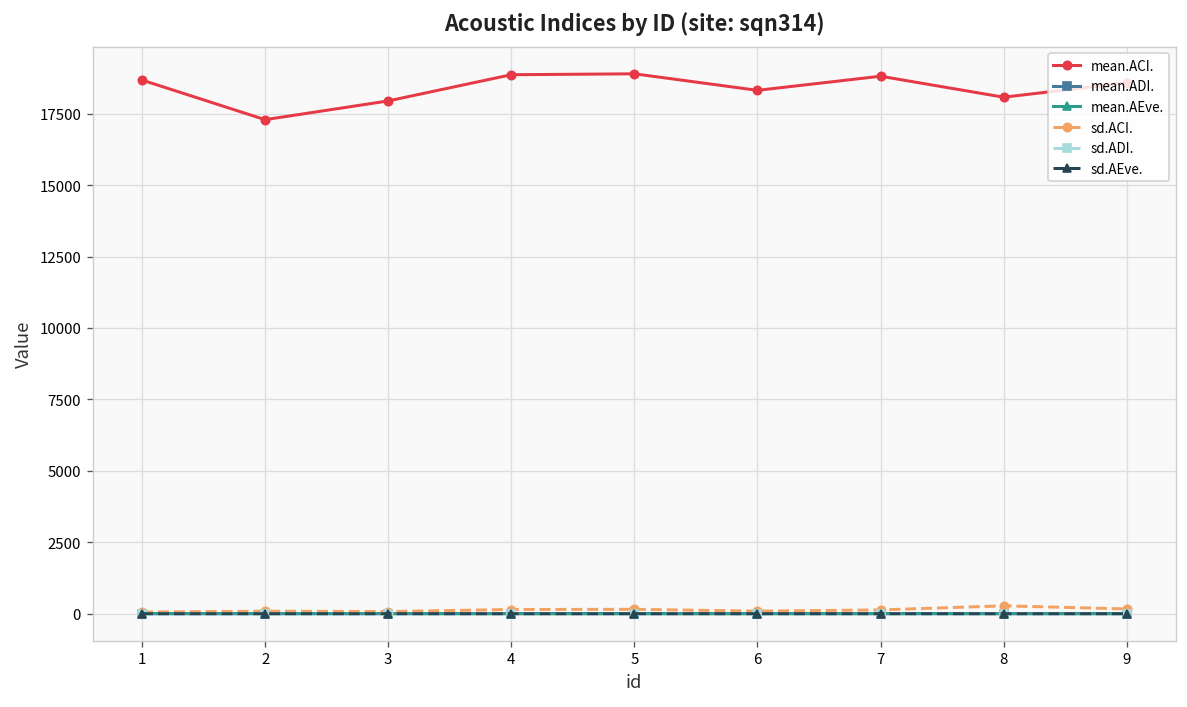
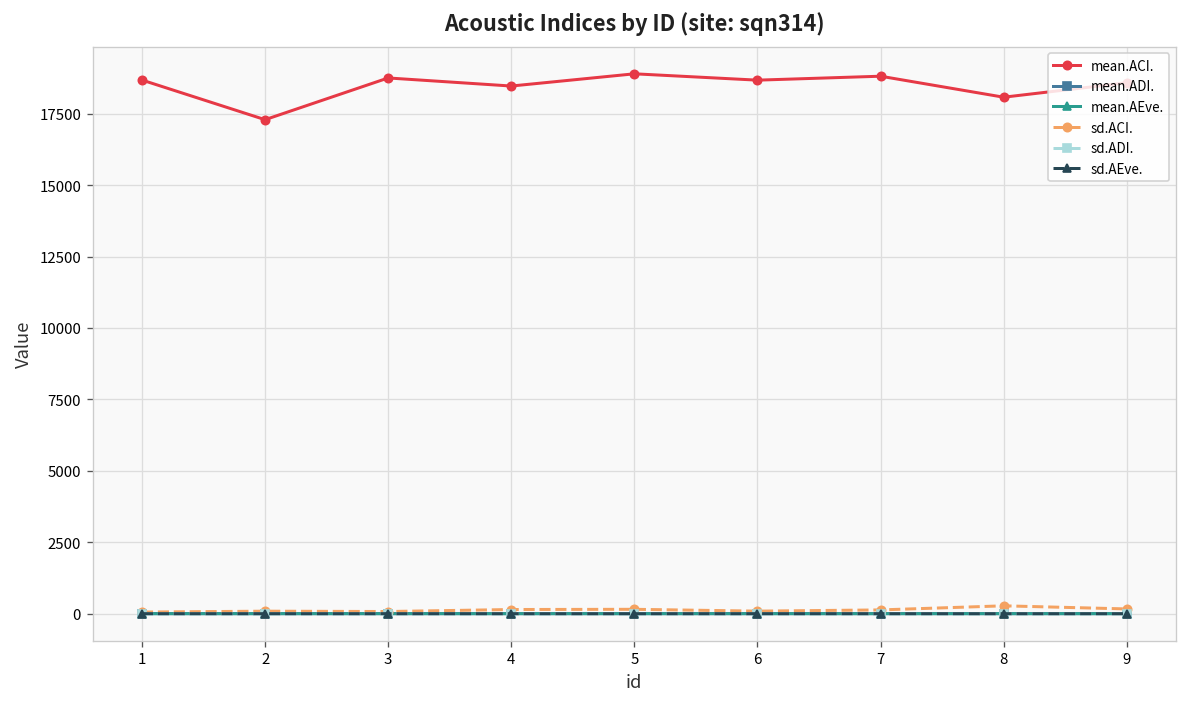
mean.ACI., 3: 17900 -> 18800
mean.ACI., 4: 18900 -> 18500
mean.ACI., 6: 18300 -> 18700
